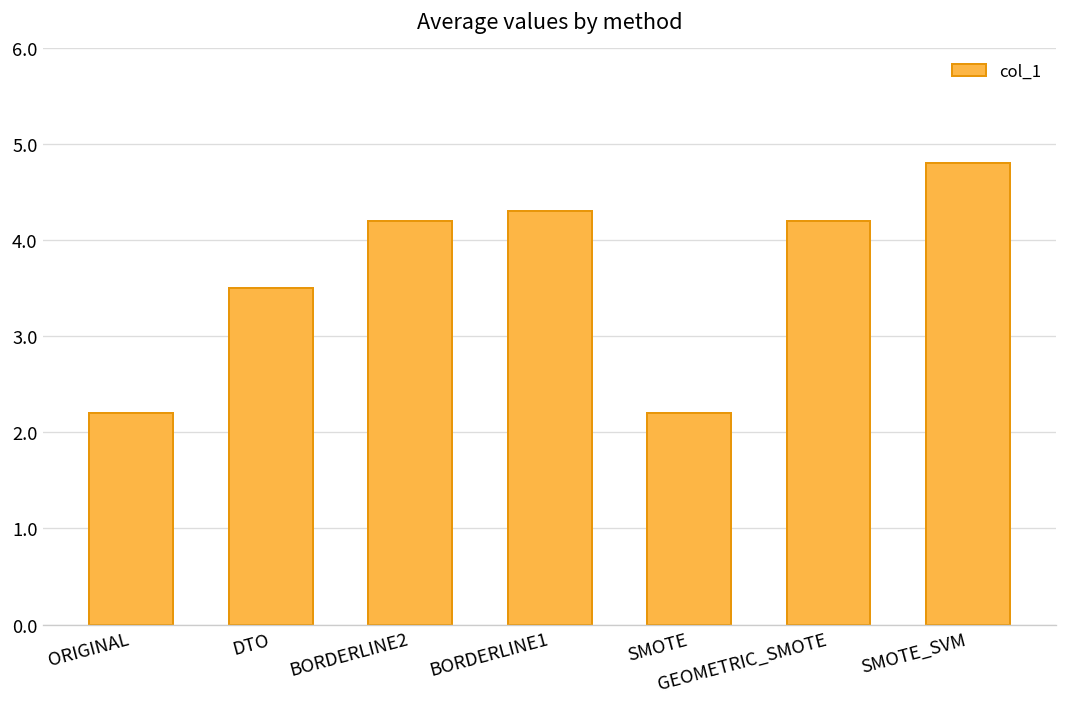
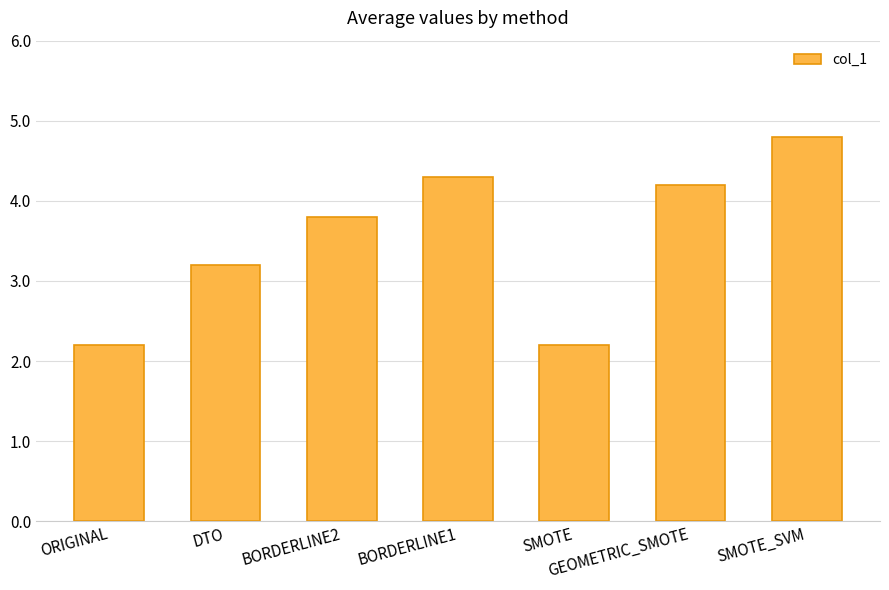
DTO: 3.5 -> 3.2
BORDERLINE2: 4.2 -> 3.8
